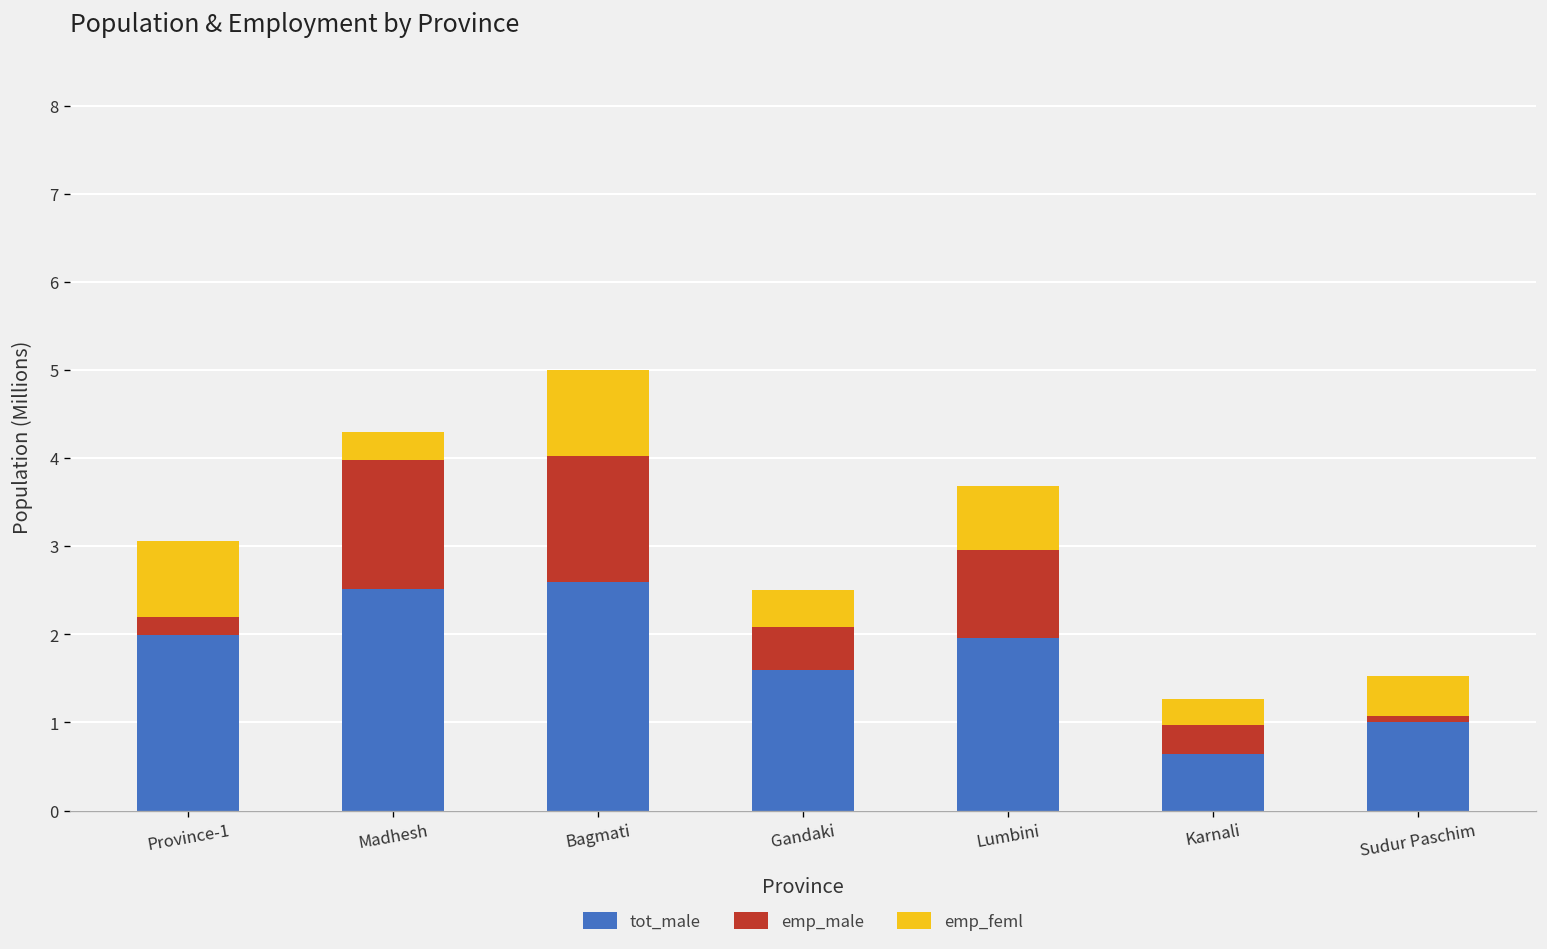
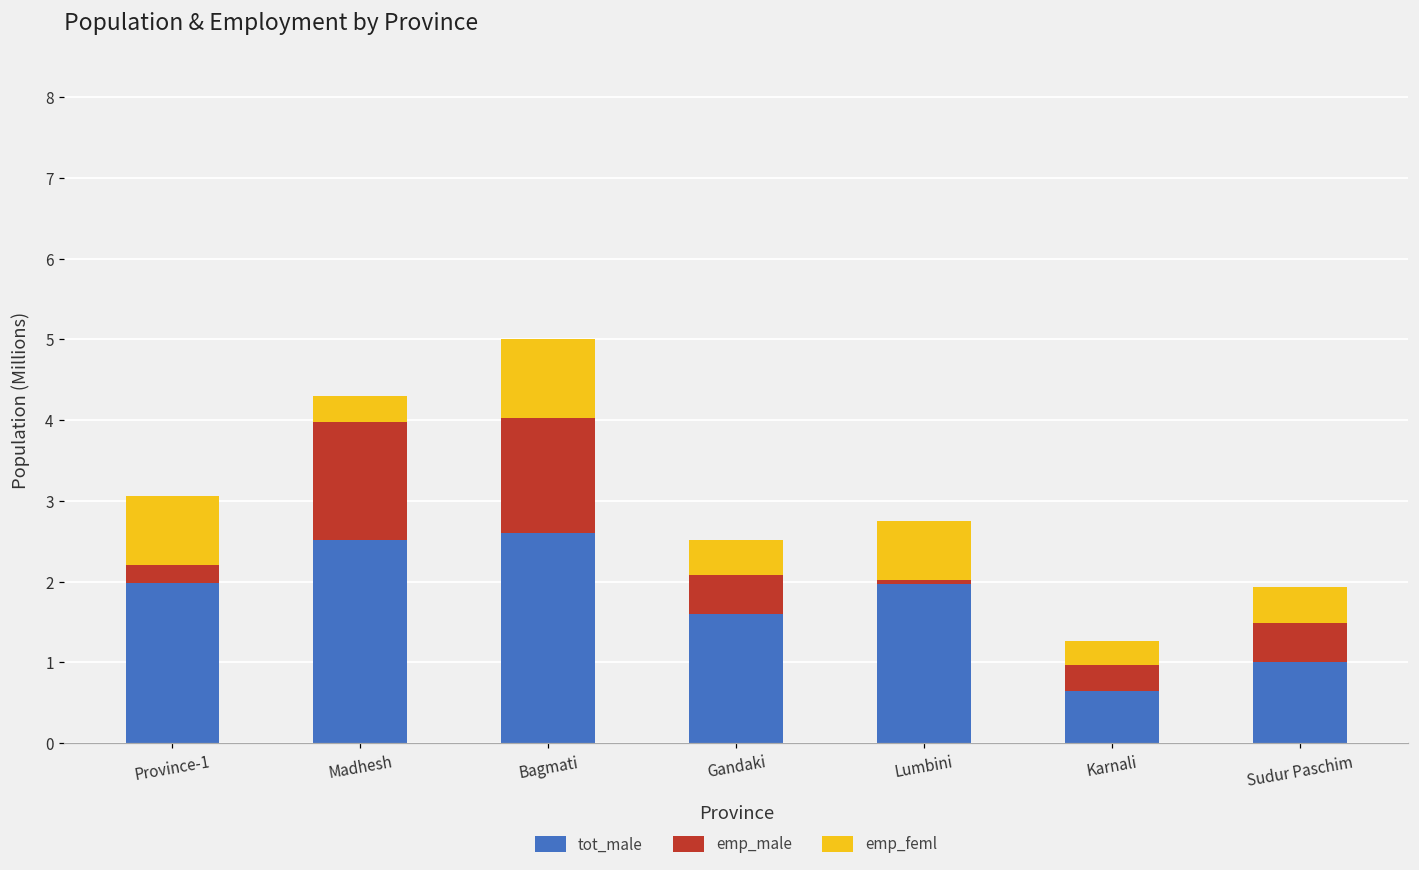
emp_male, Lumbini: 1.0 -> 0.1
emp_male, Sudur Paschim: 0.1 -> 0.5
